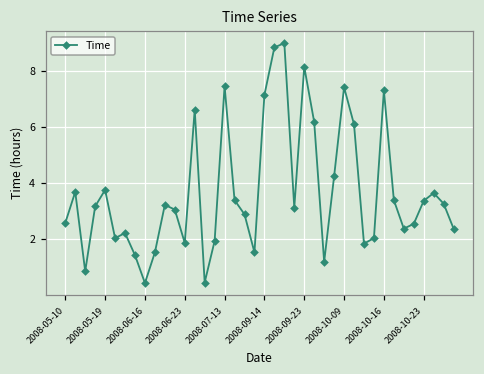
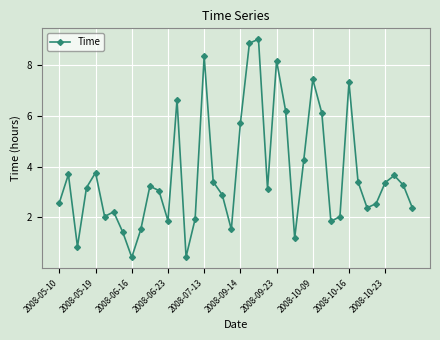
2008-07-13: 7.5 -> 8.3
2008-09-14: 7.2 -> 5.7
